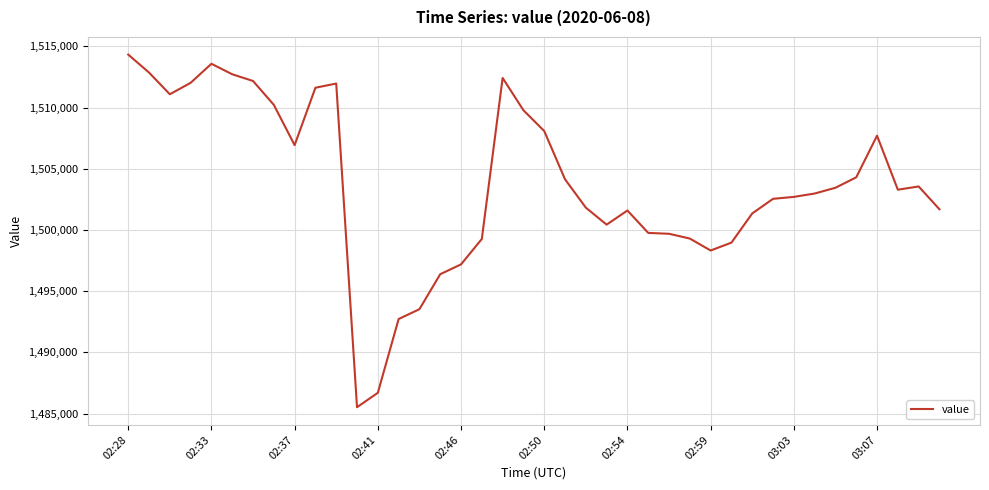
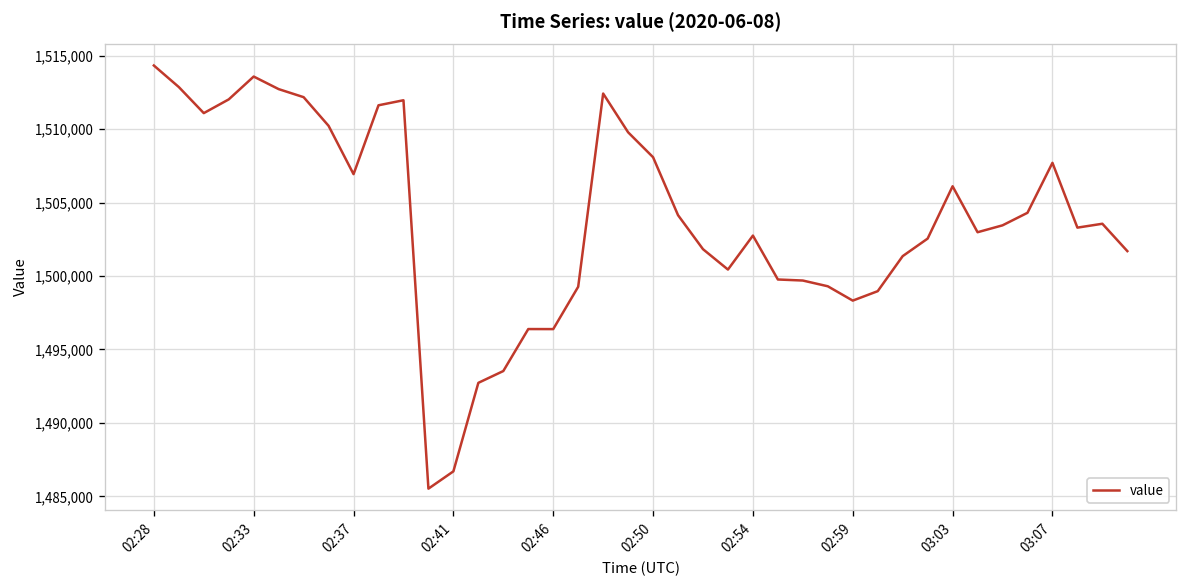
02:46: 1,497,200 -> 1,496,400
02:54: 1,501,600 -> 1,502,800
03:03: 1,502,700 -> 1,506,100
